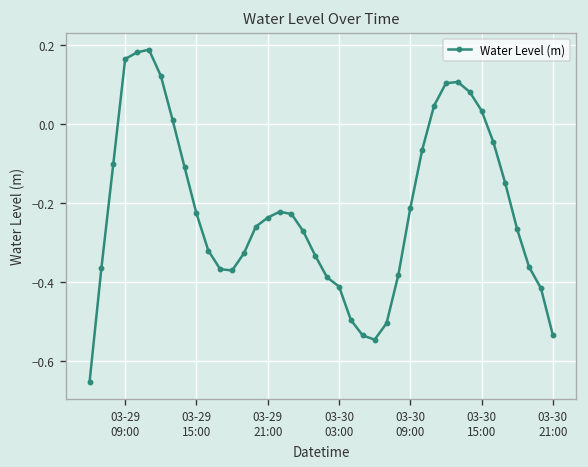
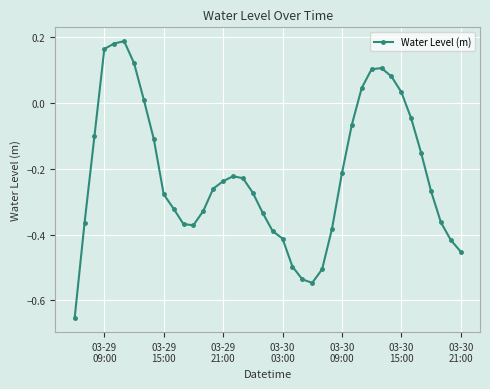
03-29 15:00: -0.23 -> -0.28
03-30 21:00: -0.54 -> -0.45
